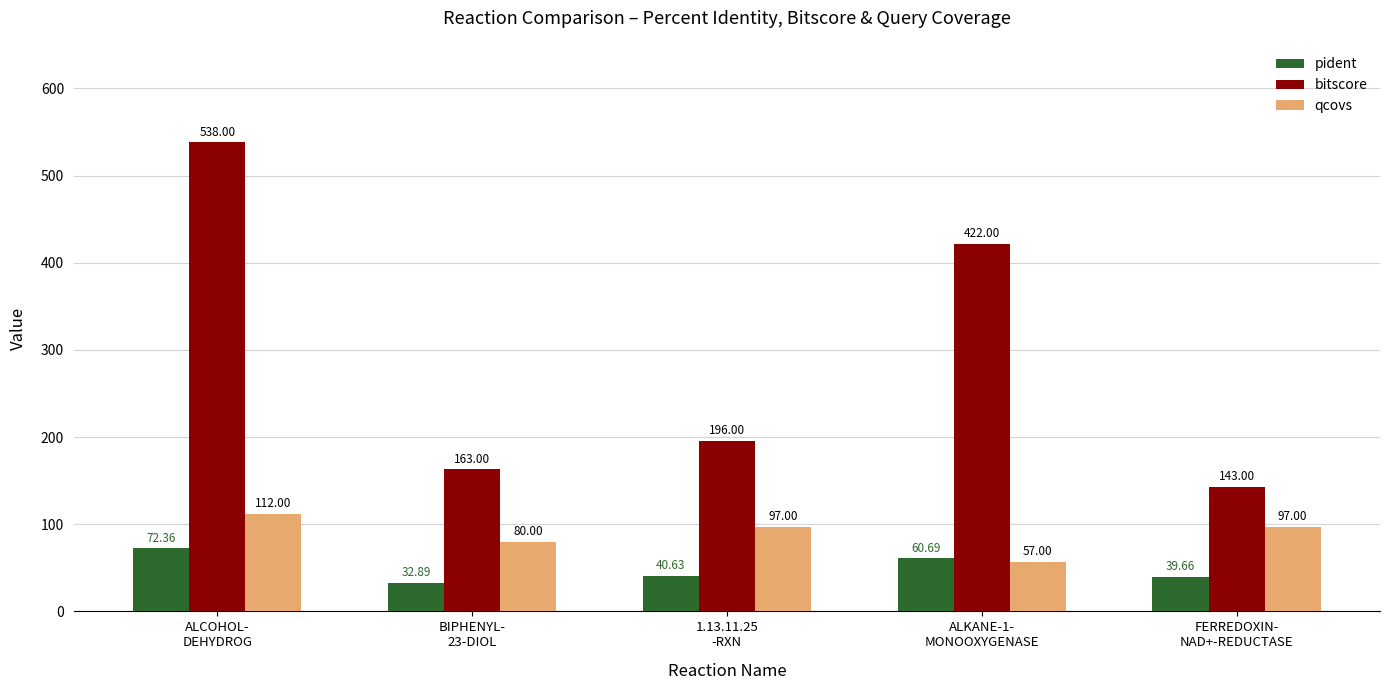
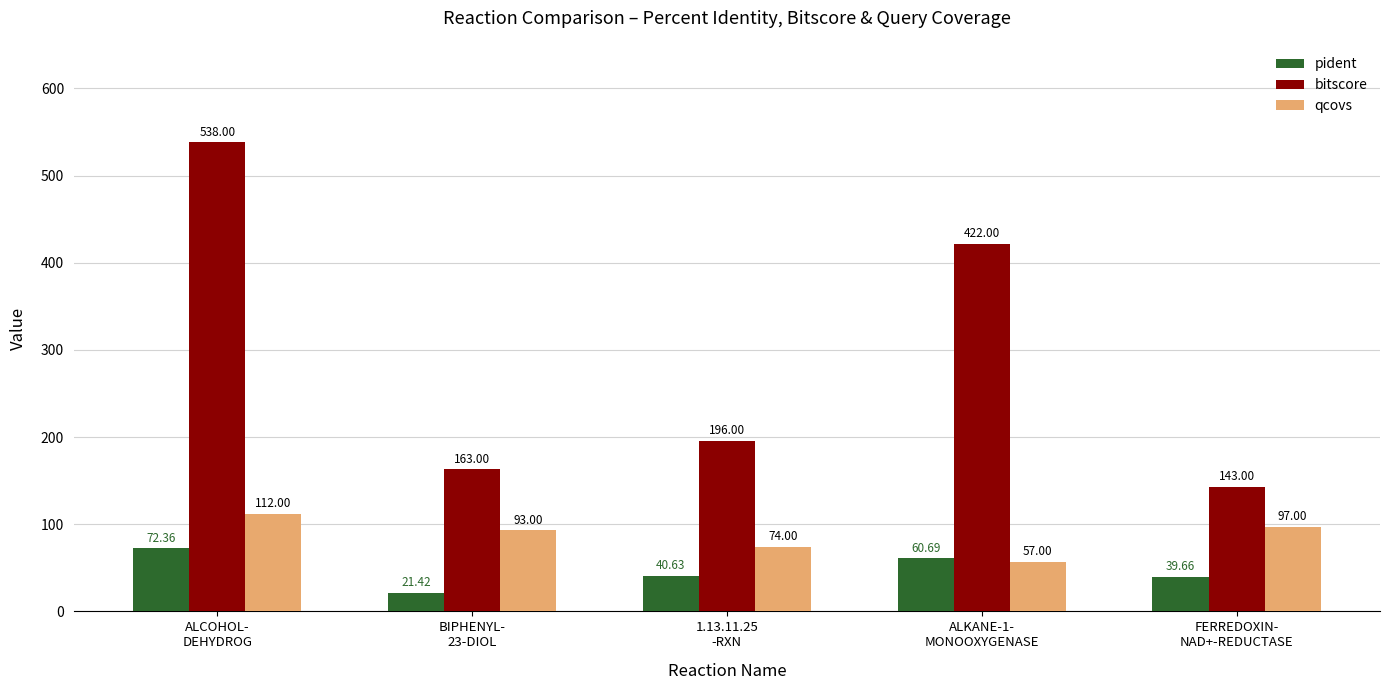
pident, BIPHENYL- 23-DIOL: 32.89 -> 21.42
qcovs, BIPHENYL- 23-DIOL: 80.00 -> 93.00
qcovs, 1.13.11.25 -RXN: 97.00 -> 74.00
